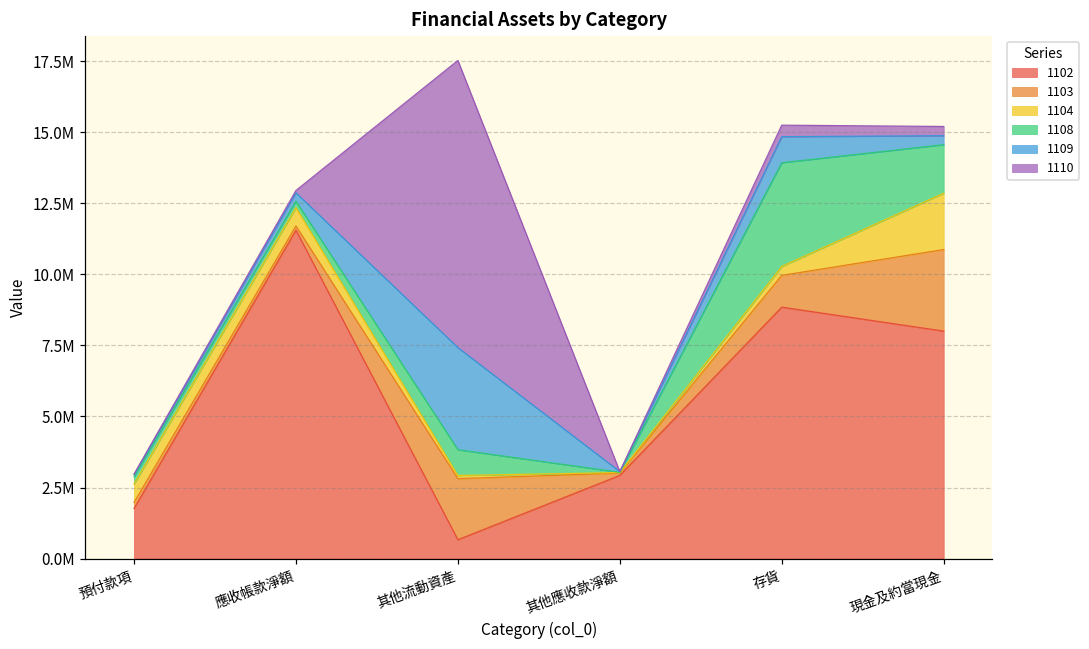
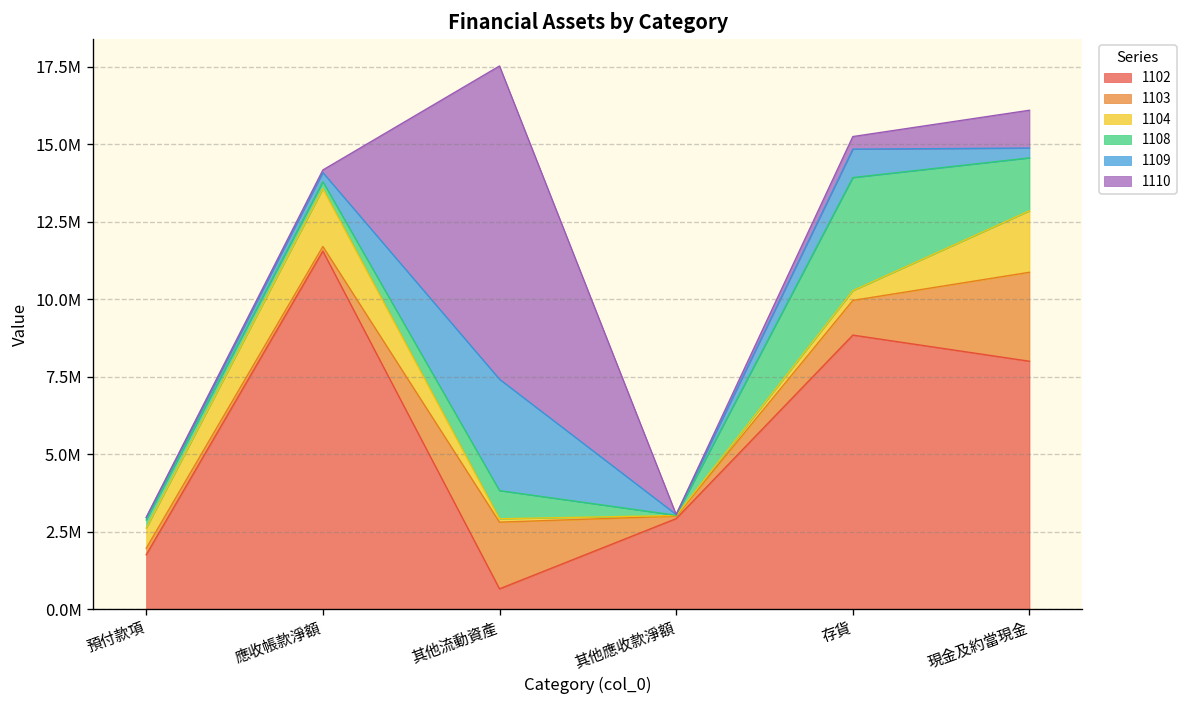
1104, 應收帳款淨額: 600000 -> 1900000
1110, 現金及約當現金: 300000 -> 1200000
